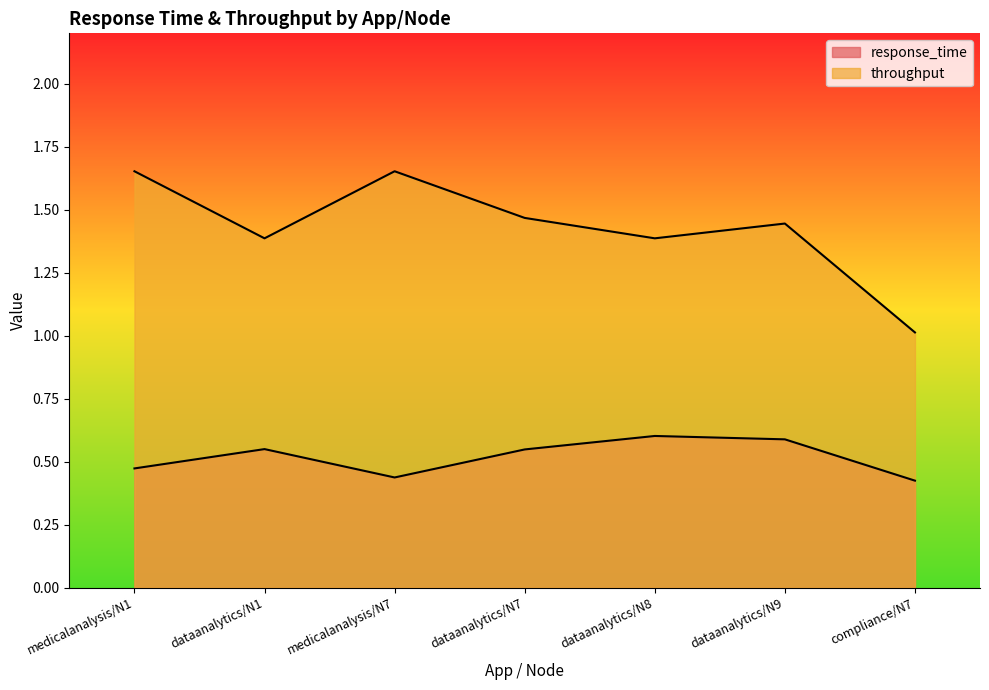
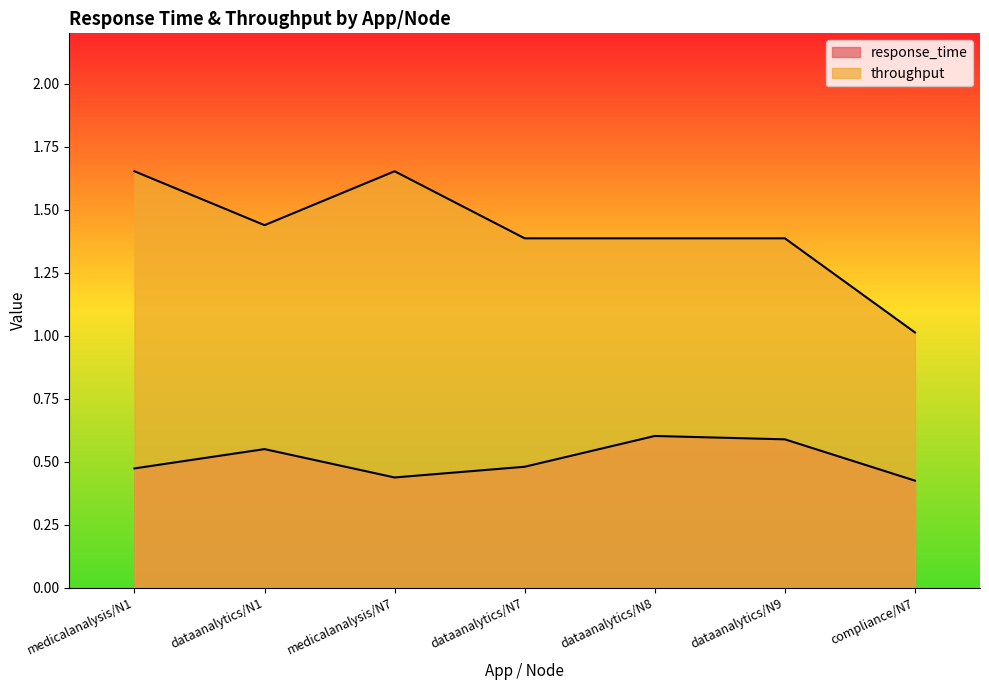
throughput, dataanalytics/N1: 1.39 -> 1.44
response_time, dataanalytics/N7: 0.55 -> 0.48
throughput, dataanalytics/N7: 1.47 -> 1.39
throughput, dataanalytics/N9: 1.45 -> 1.39
